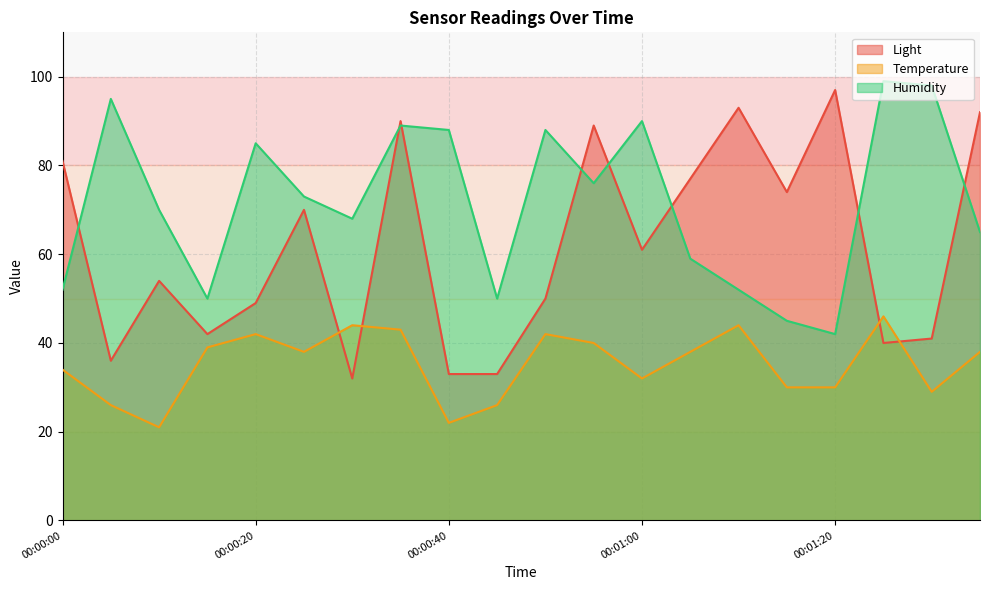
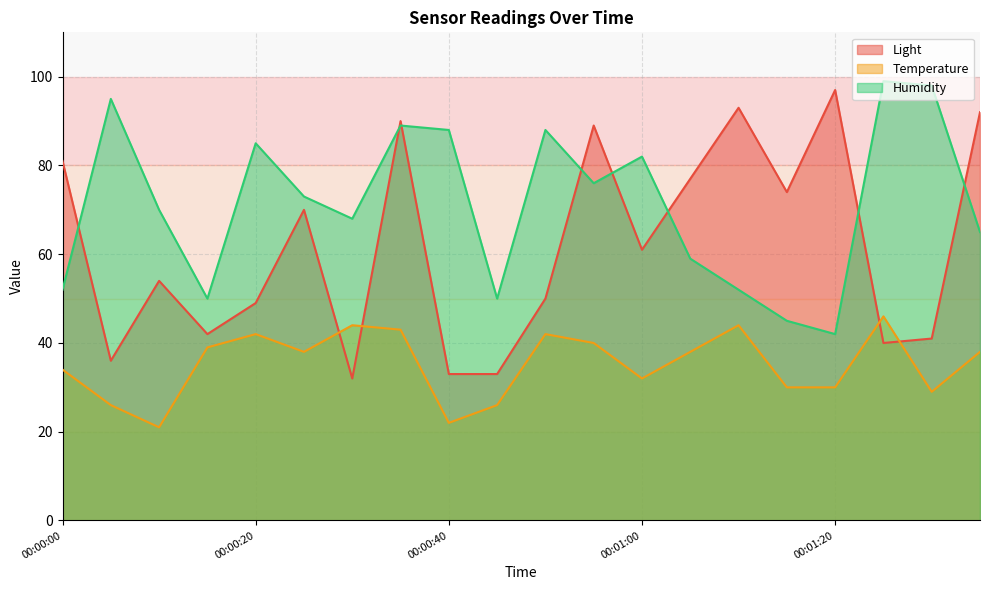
Humidity, 00:01:00: 90 -> 82
